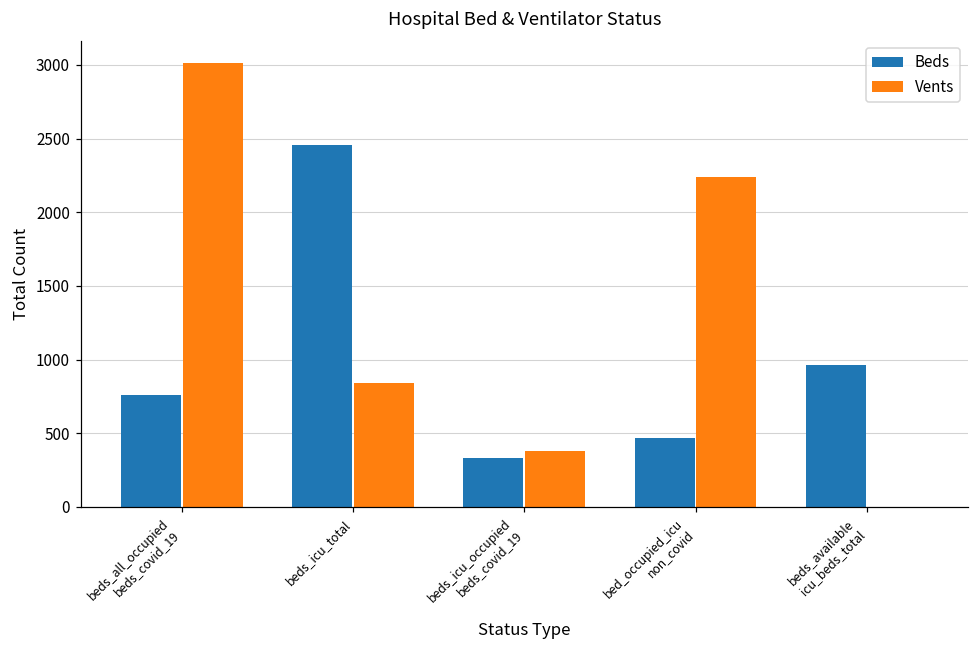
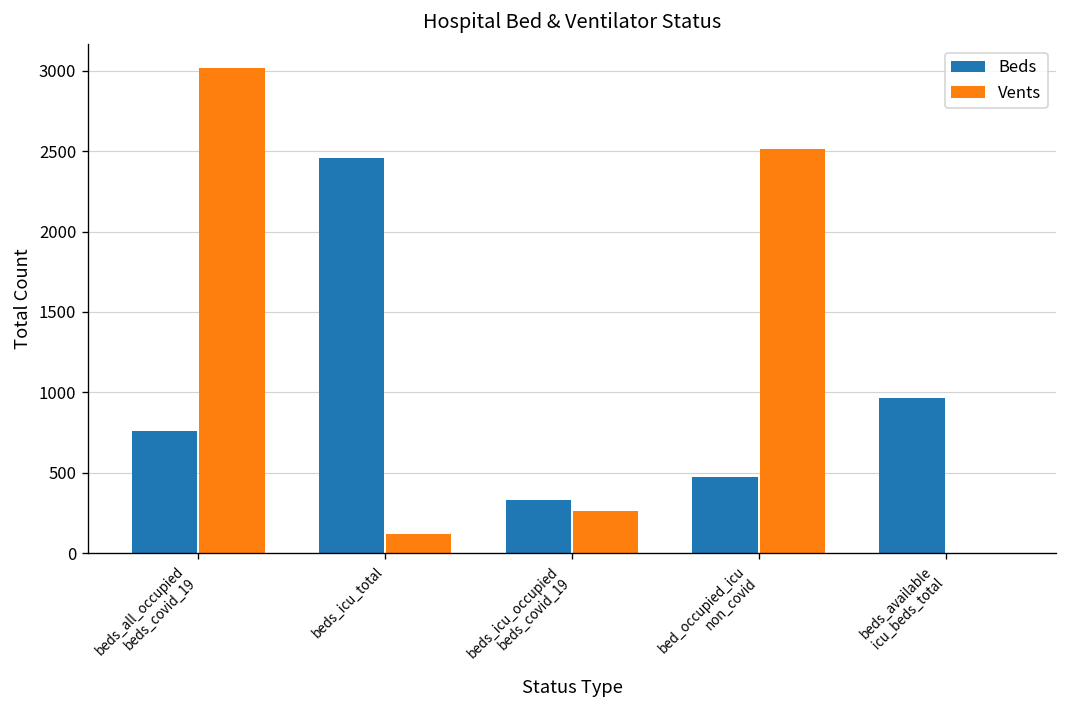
Vents, beds_icu_total: 840 -> 120
Vents, beds_icu_occupied beds_covid_19: 380 -> 260
Vents, bed_occupied_icu non_covid: 2240 -> 2520
